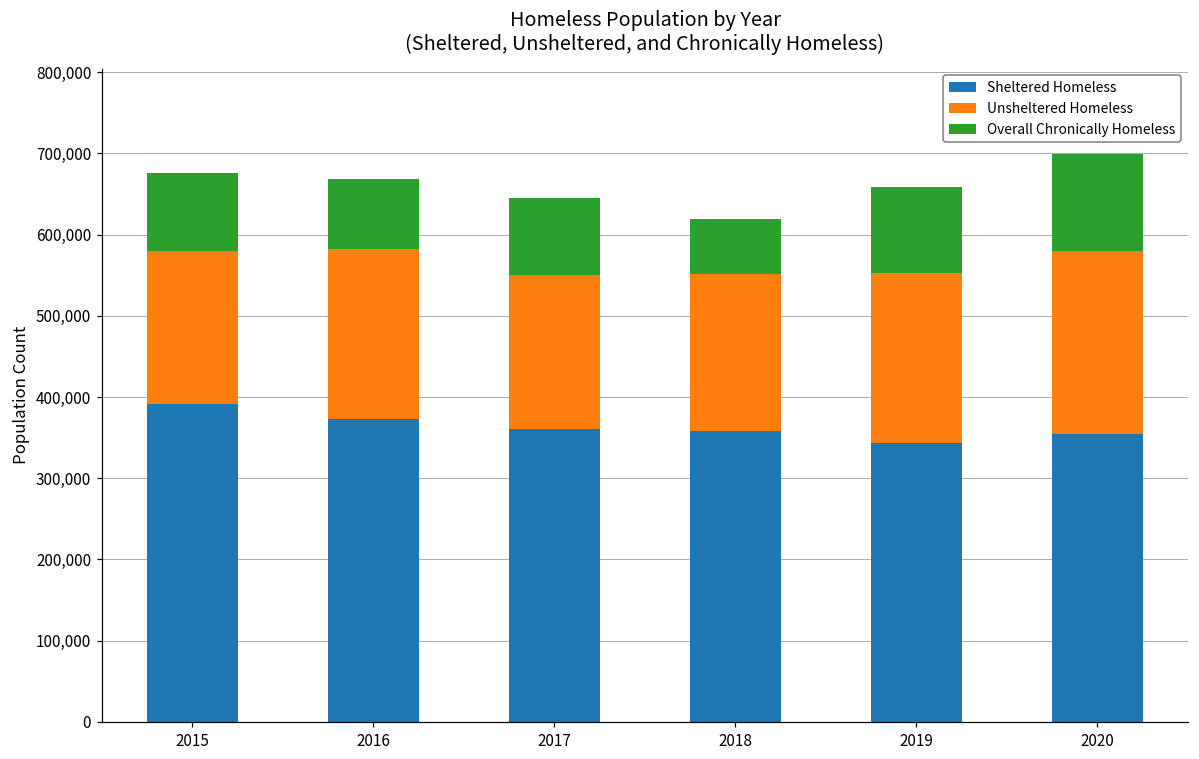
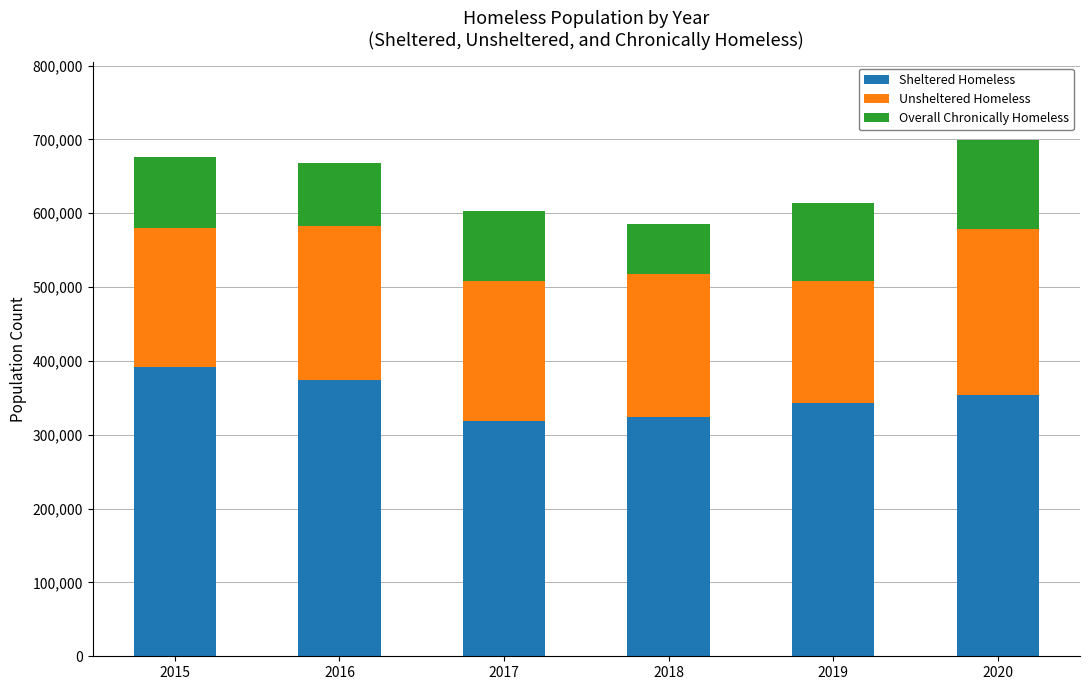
Sheltered Homeless, 2017: 360,000 -> 320,000
Sheltered Homeless, 2018: 360,000 -> 320,000
Unsheltered Homeless, 2019: 210,000 -> 160,000
